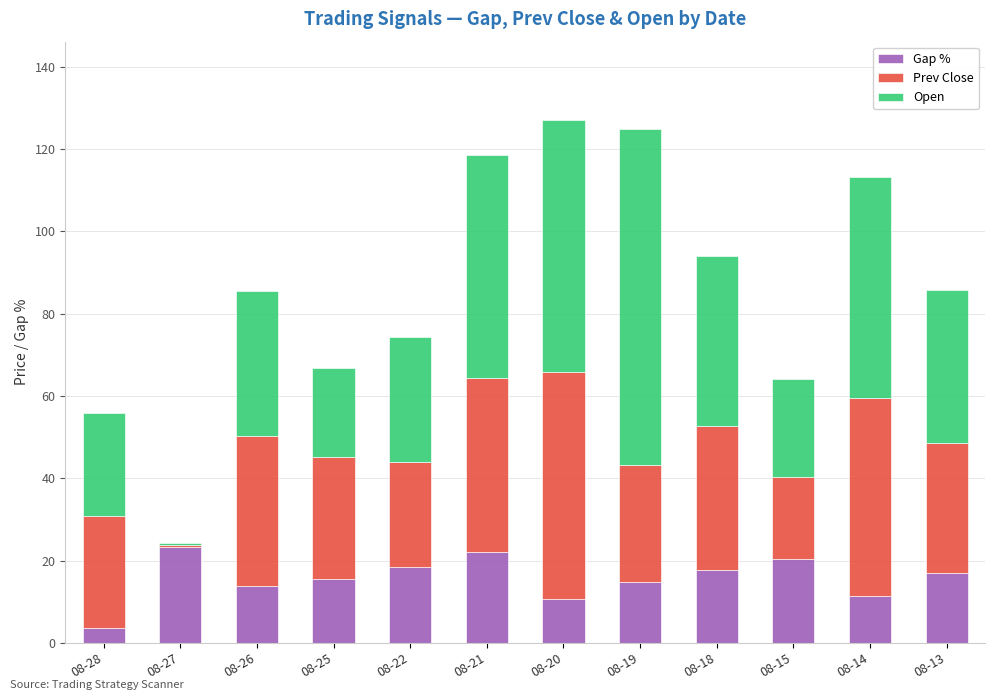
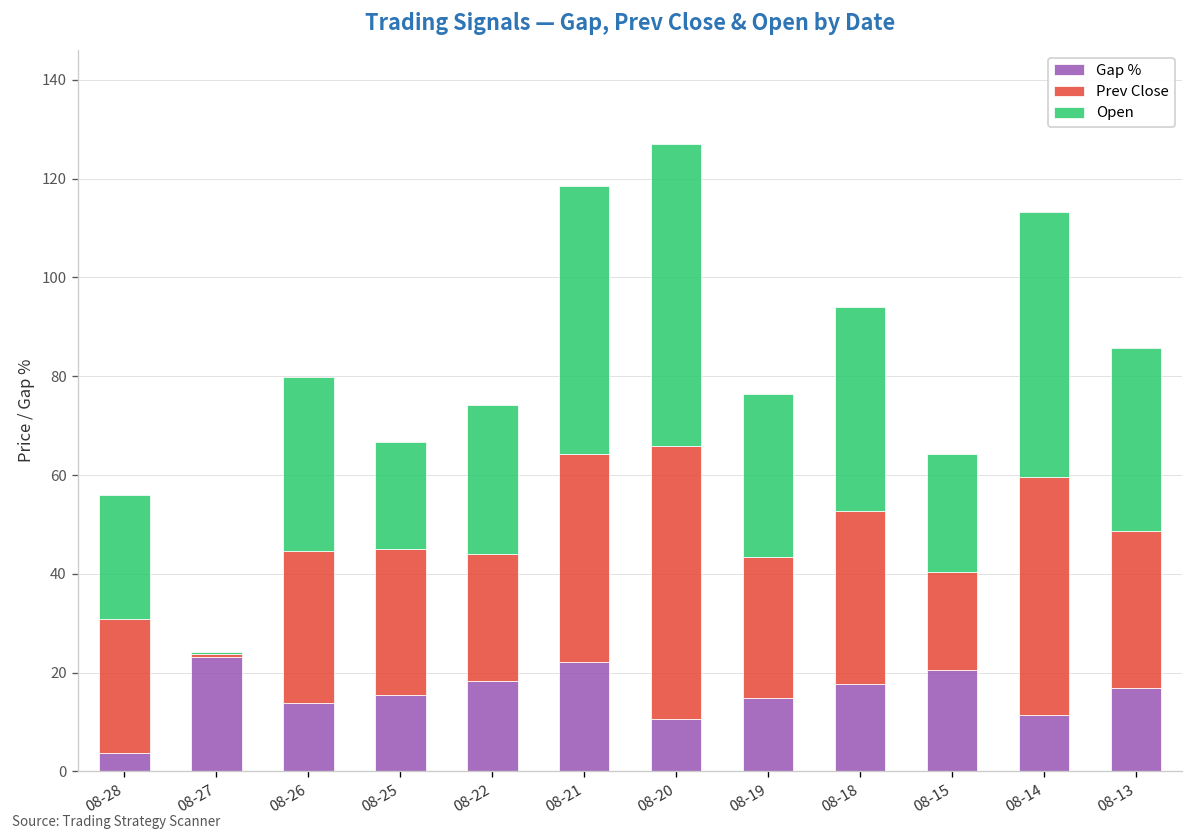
Prev Close, 08-26: 36 -> 31
Open, 08-19: 81 -> 33
